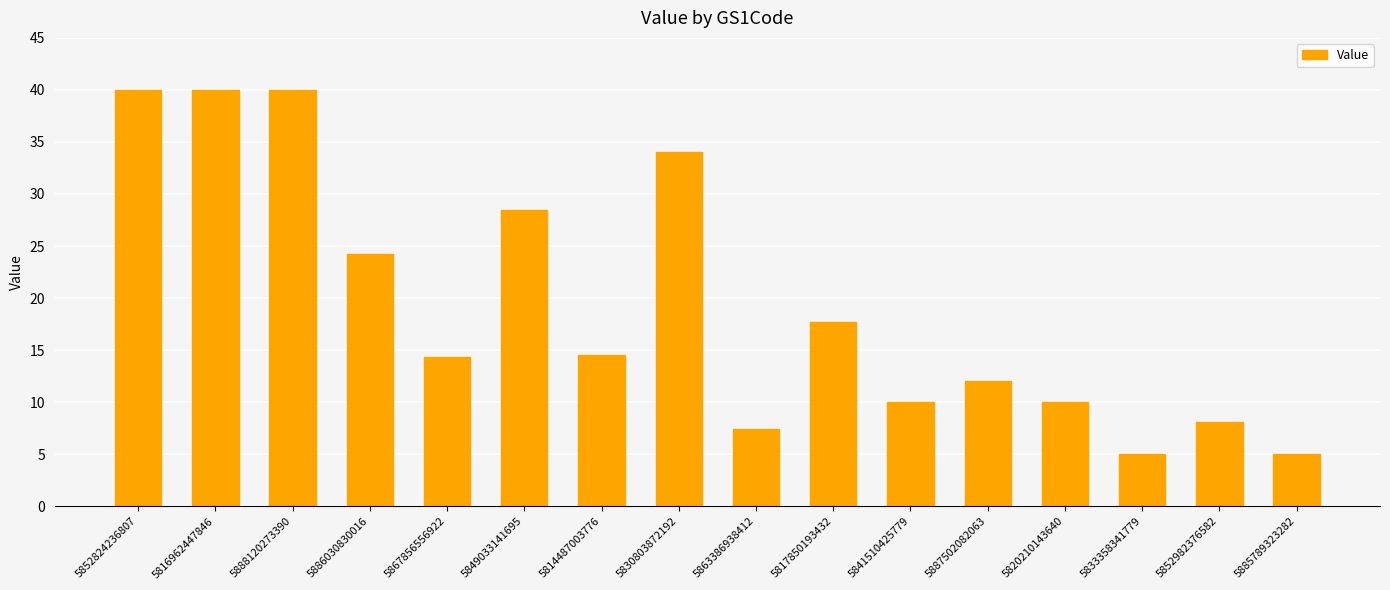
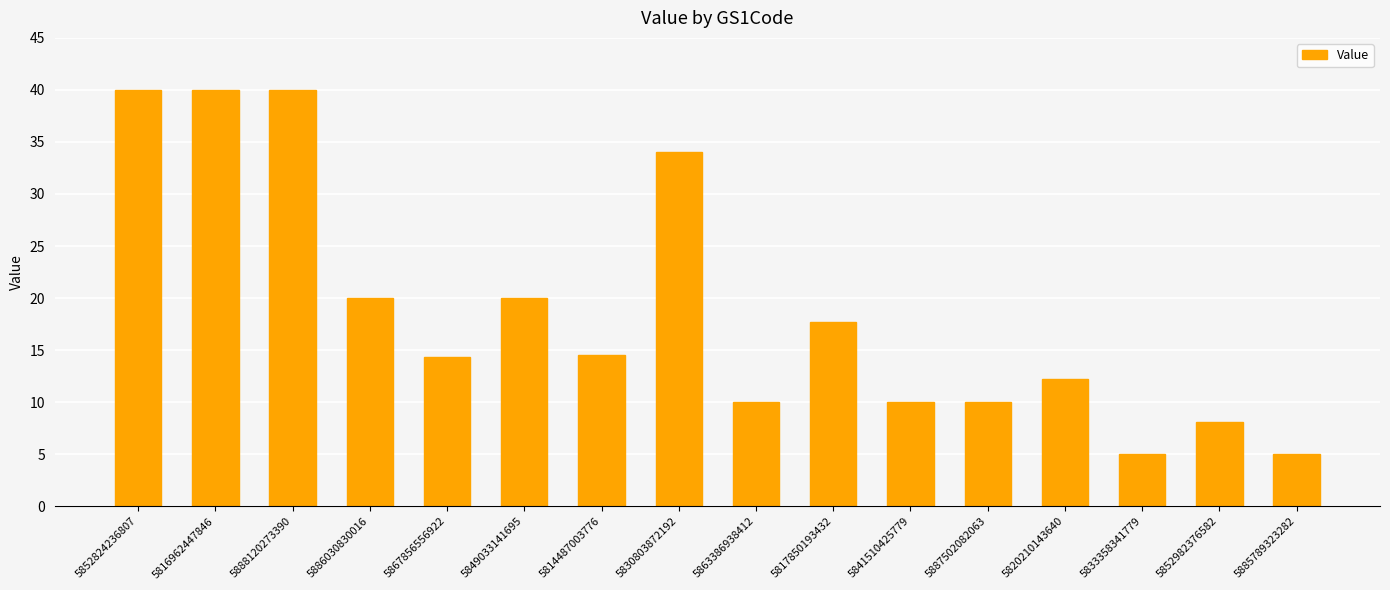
5886030830016: 24.2 -> 20.0
5849033141695: 28.5 -> 20.0
5863386938412: 7.4 -> 10.0
5887502082063: 12 -> 10
5820210143640: 10.0 -> 12.2
